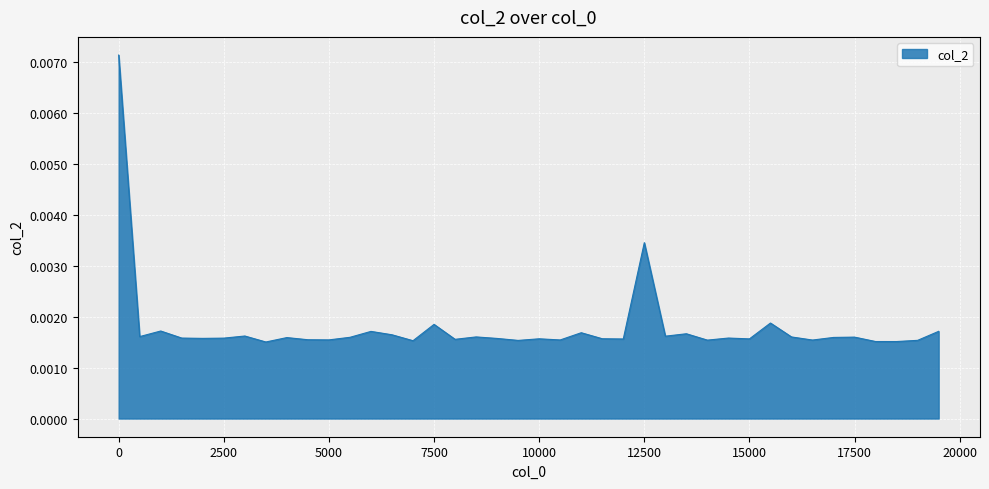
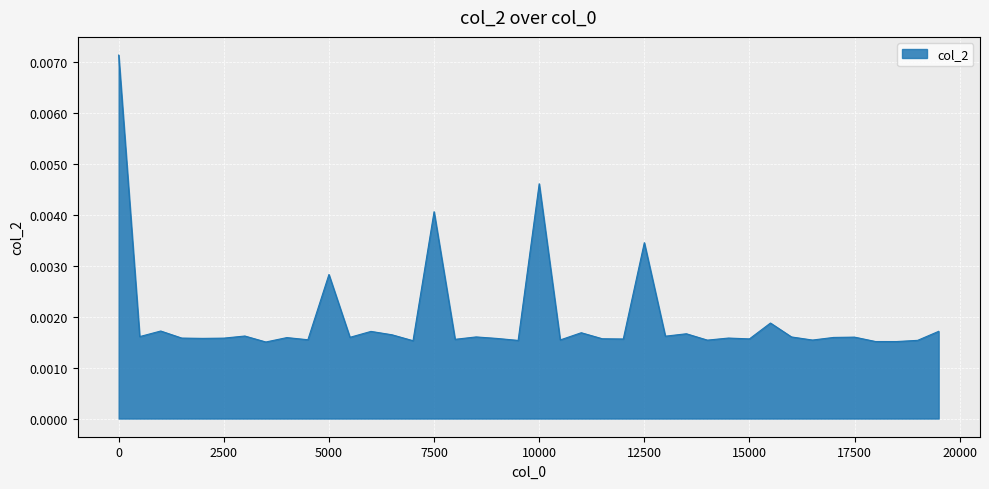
5000: 0.0015 -> 0.0028
7500: 0.0018 -> 0.0041
10000: 0.0016 -> 0.0046
